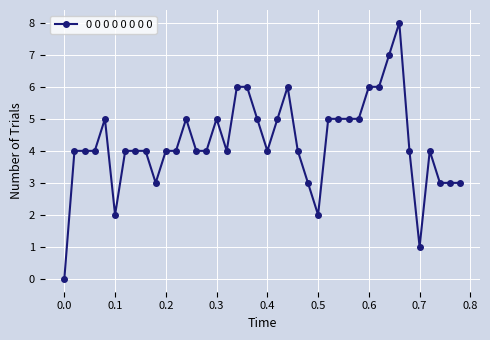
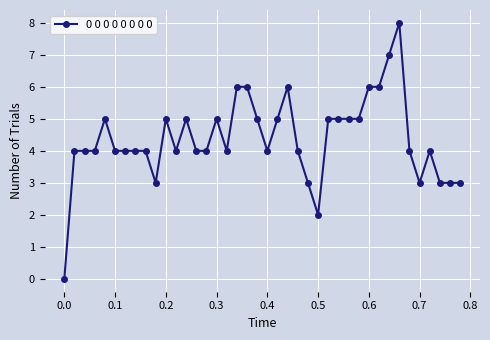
0.1: 2 -> 4
0.2: 4 -> 5
0.7: 1 -> 3
